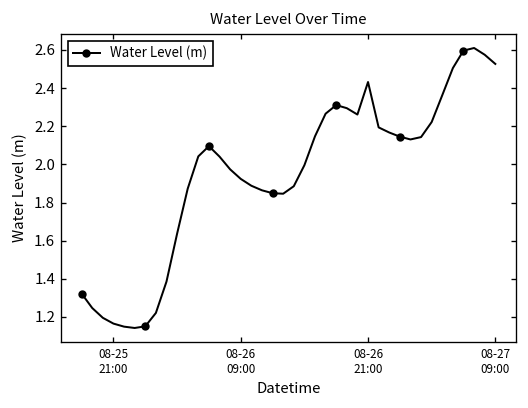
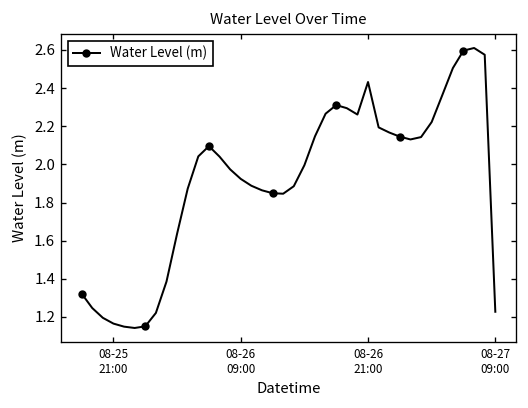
08-27 09:00: 2.53 -> 1.23
